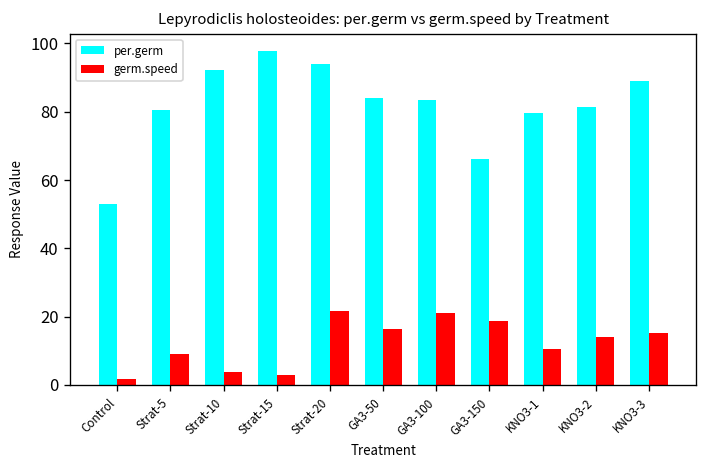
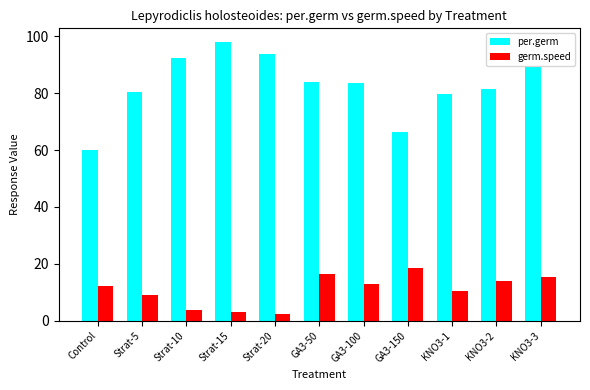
per.germ, Control: 53 -> 60
germ.speed, Control: 2 -> 12
germ.speed, Strat-20: 22 -> 2
germ.speed, GA3-100: 21 -> 13
